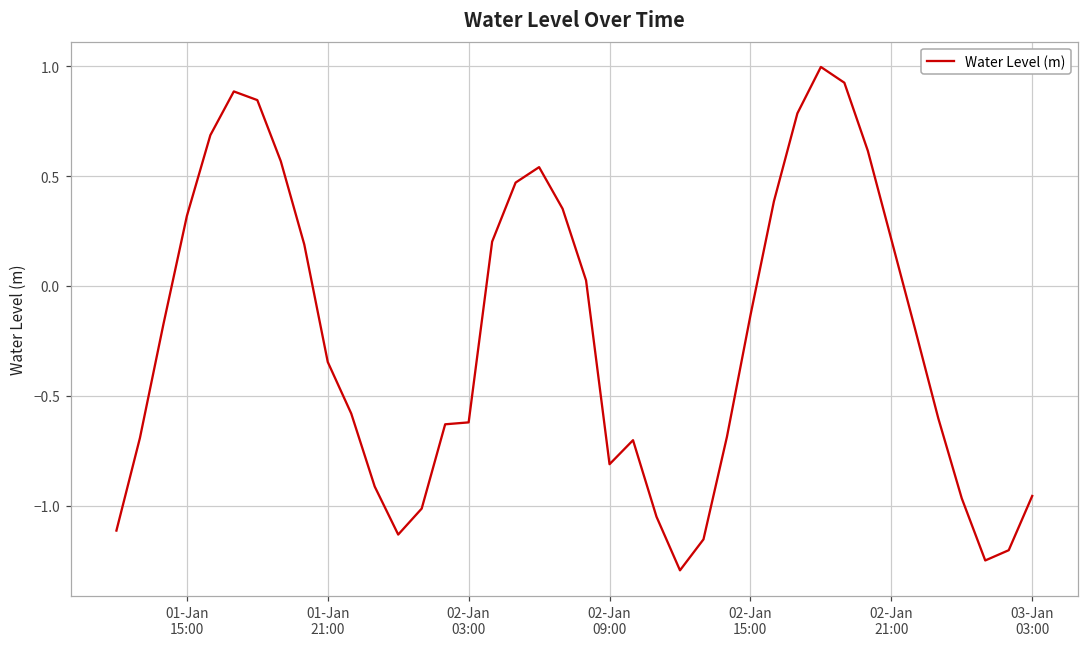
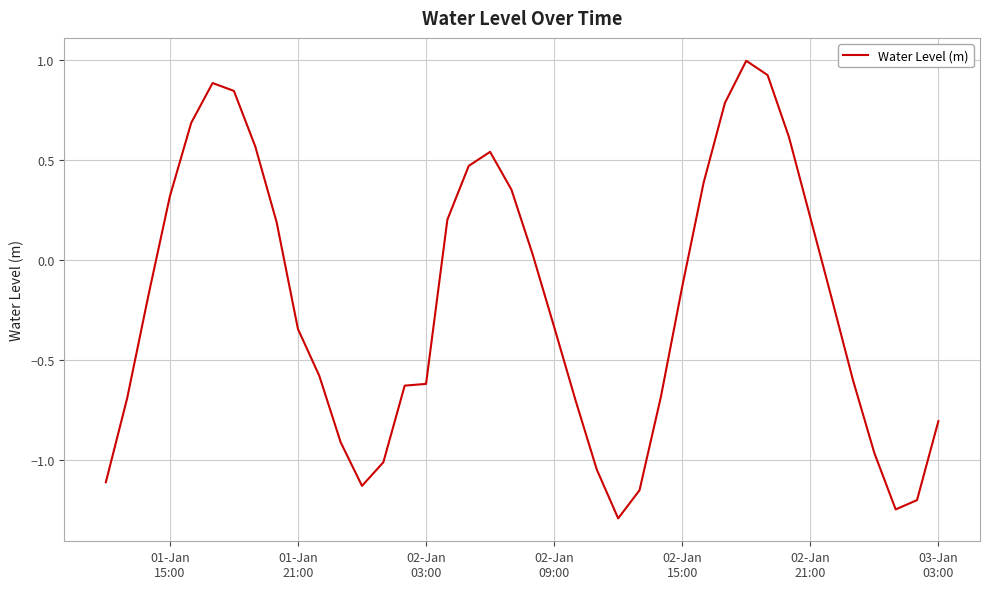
02-Jan 09:00: -0.81 -> -0.34
03-Jan 03:00: -0.96 -> -0.81
